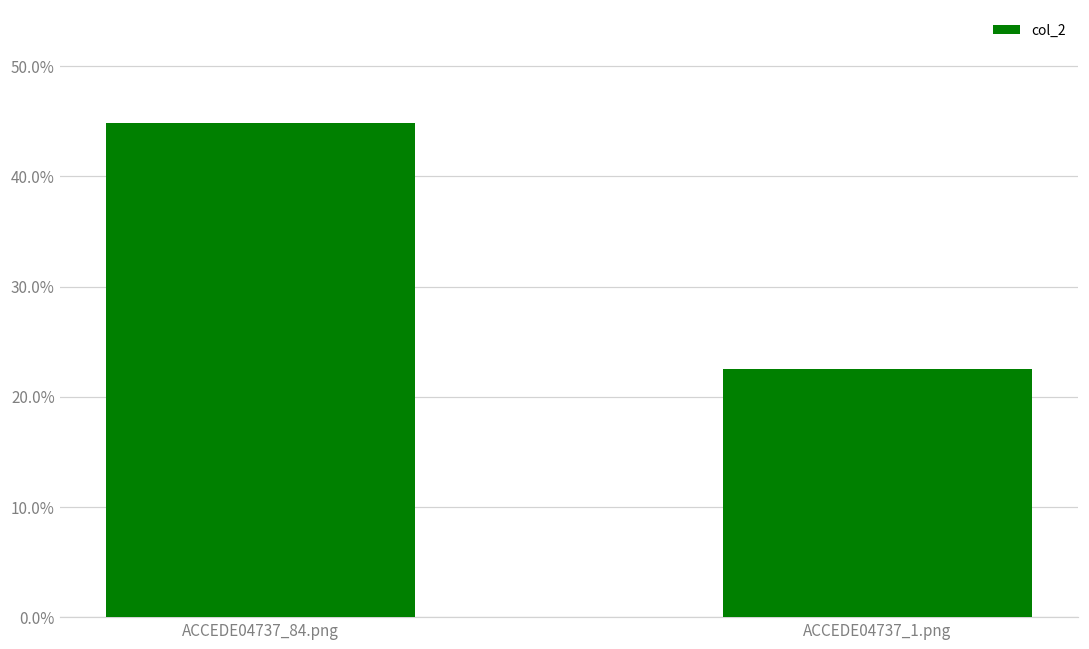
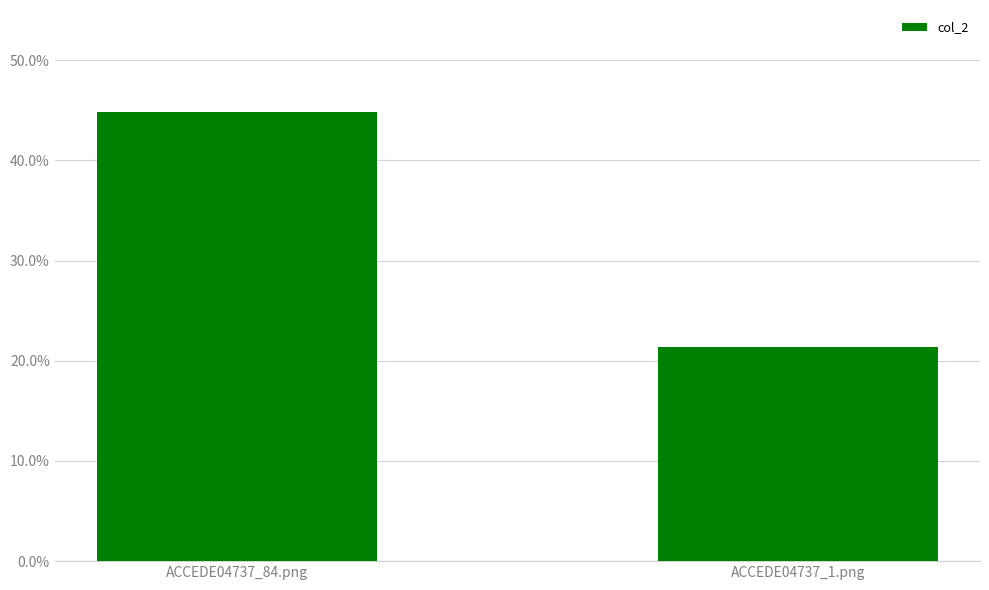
ACCEDE04737_1.png: 22.5% -> 21.4%
